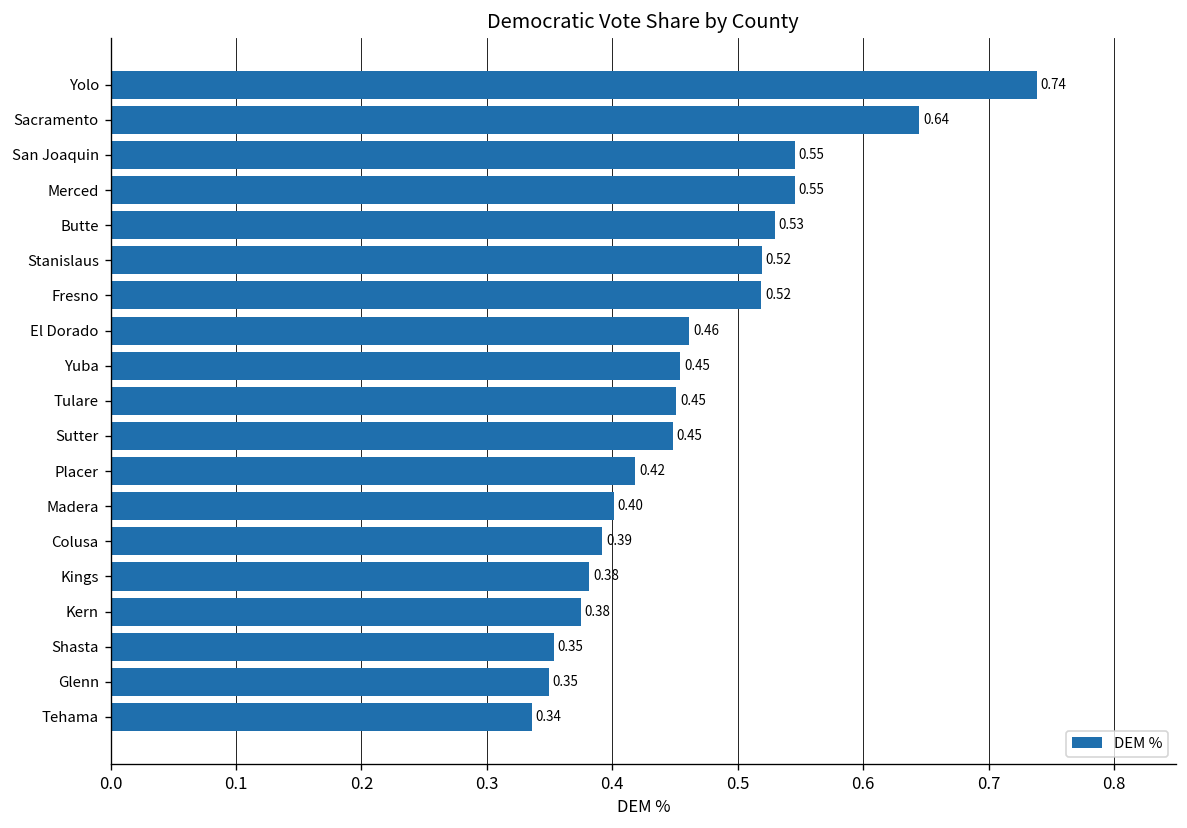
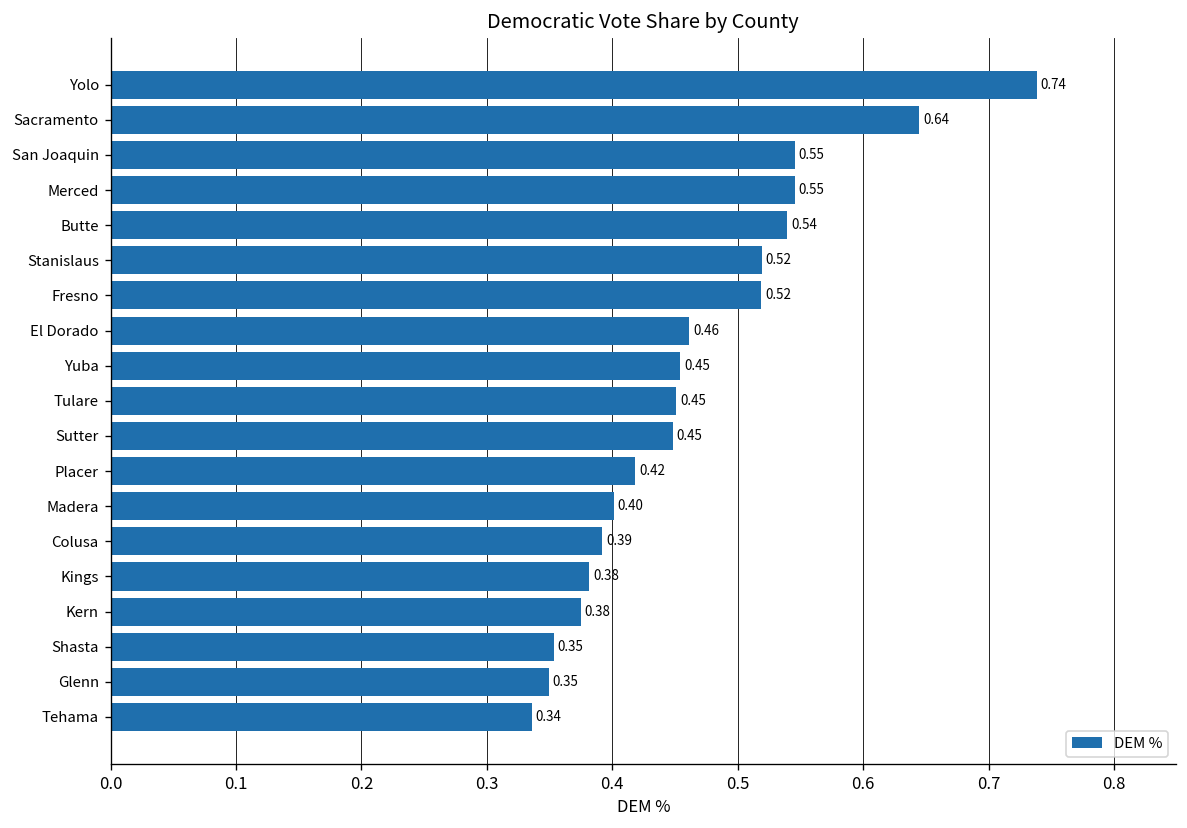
Butte: 0.53 -> 0.54
